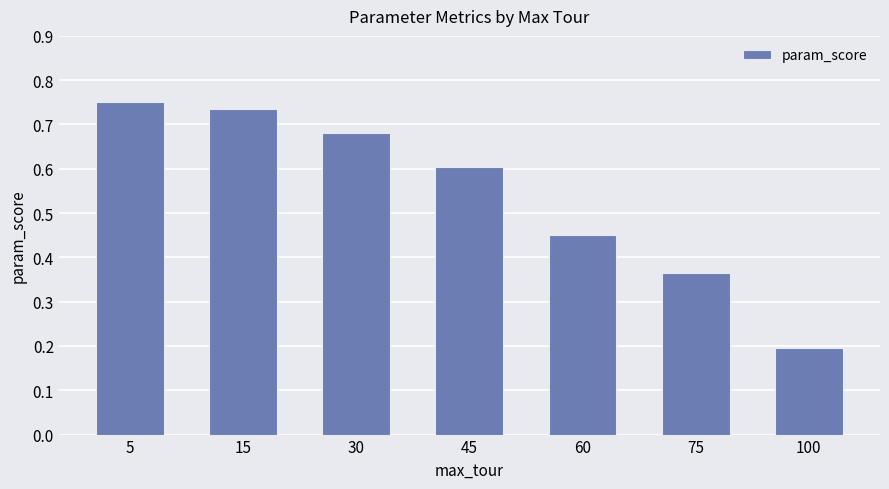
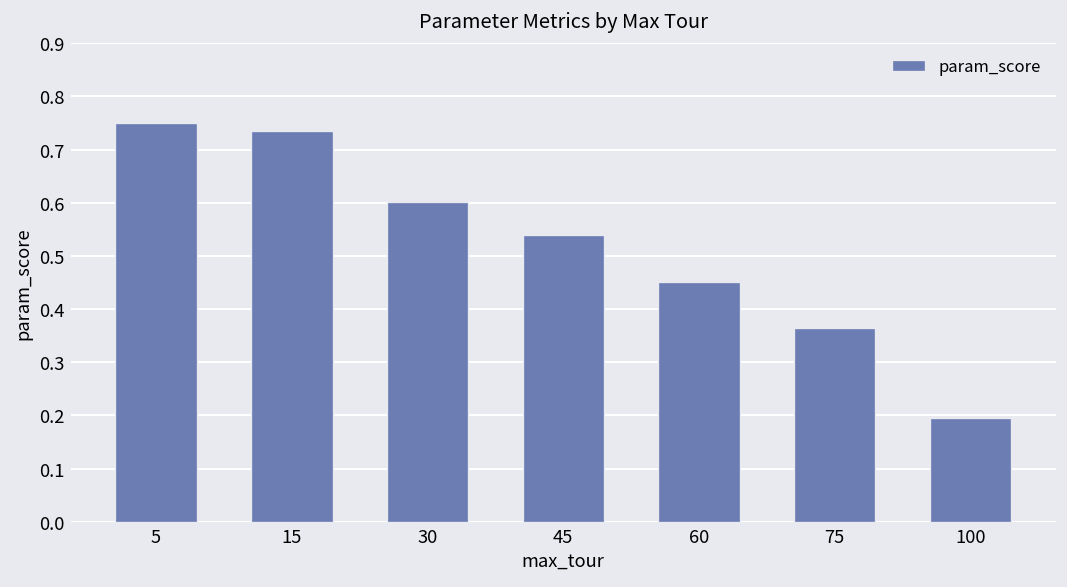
30: 0.68 -> 0.60
45: 0.60 -> 0.54
